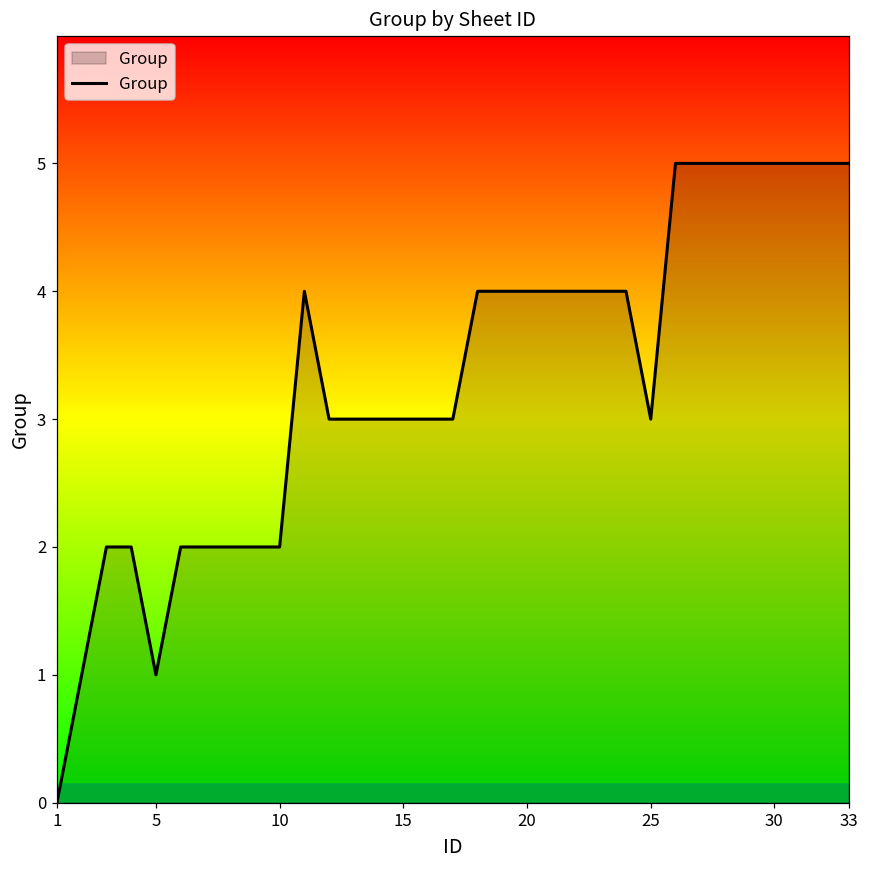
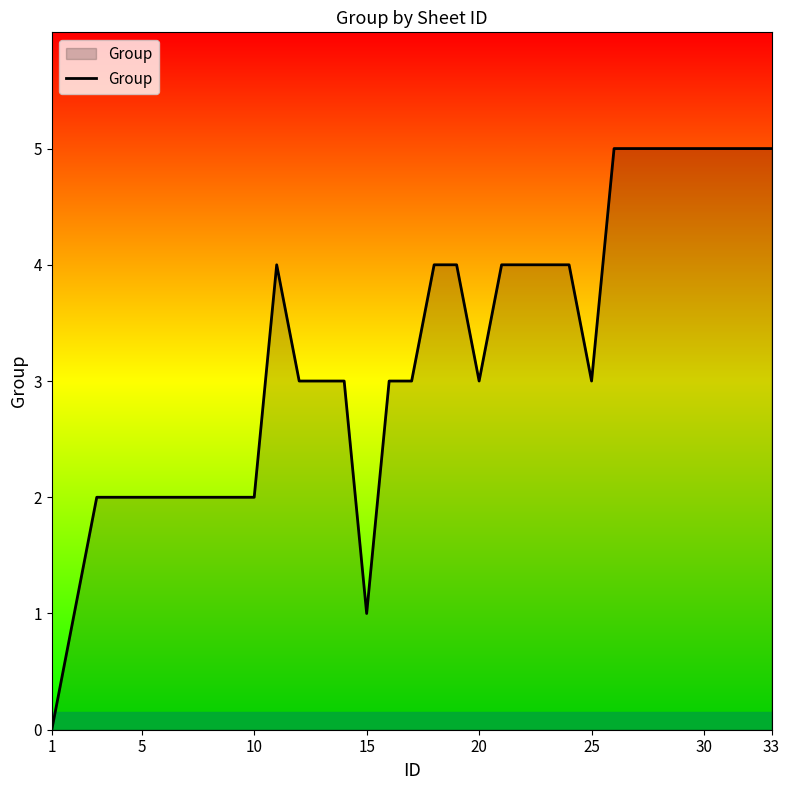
5: 1 -> 2
15: 3 -> 1
20: 4 -> 3
